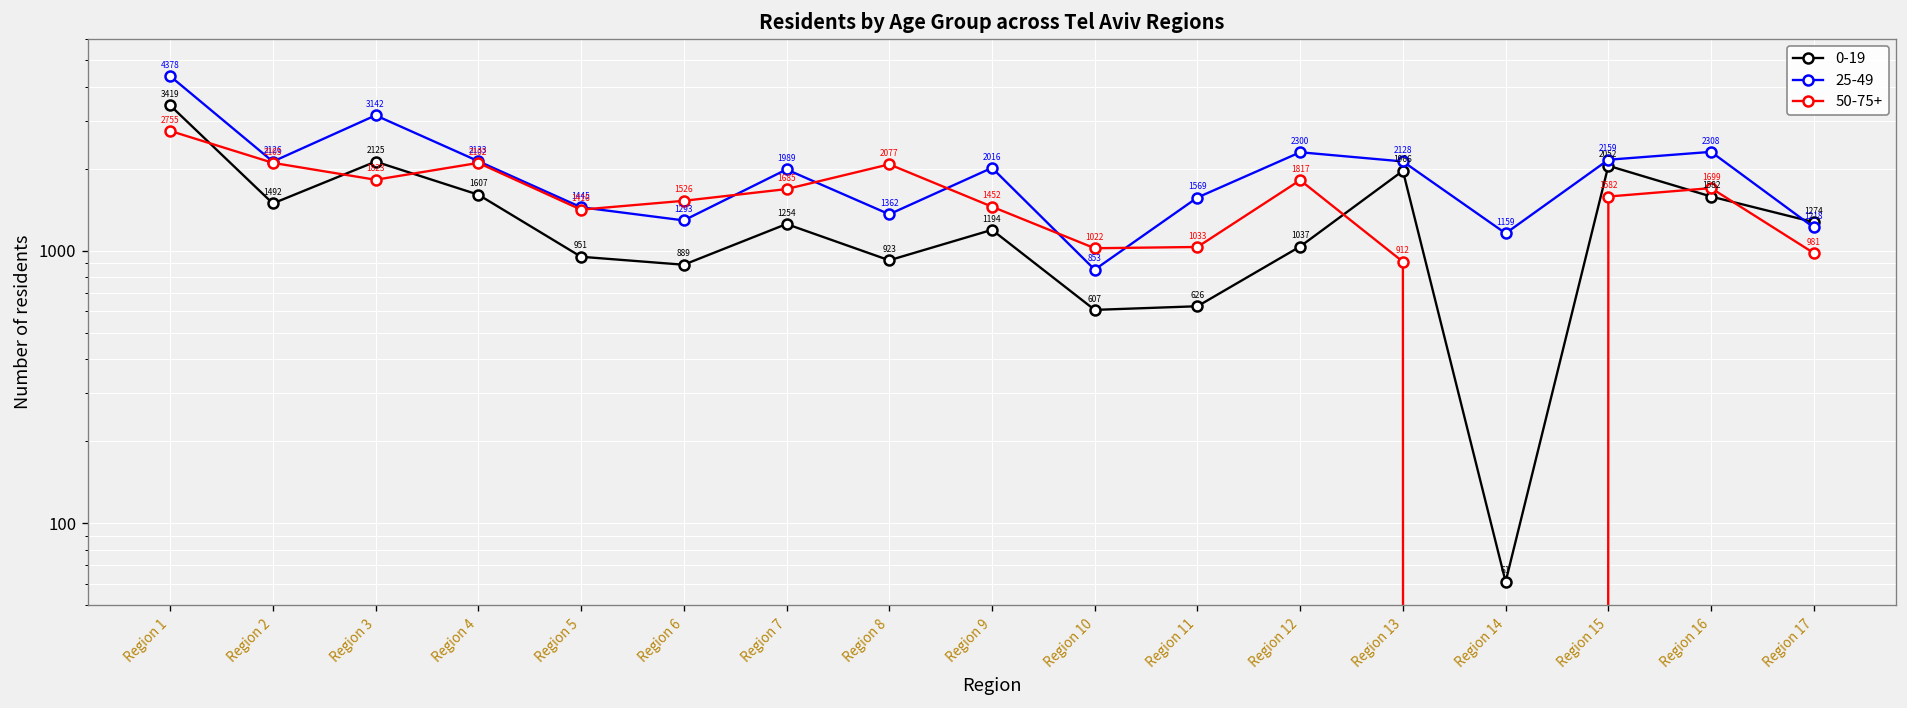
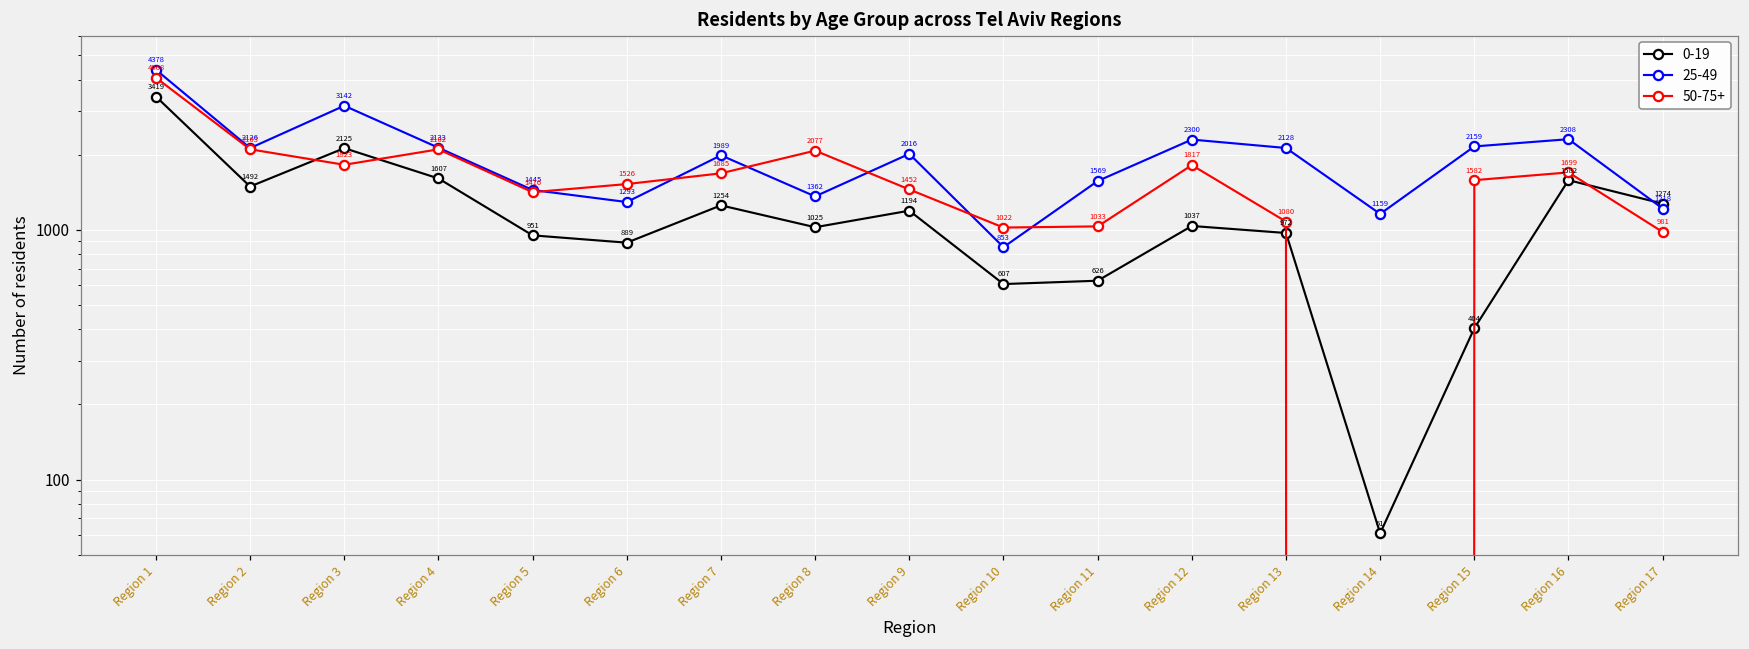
50-75+, Region 1: 2755 -> 4068
0-19, Region 8: 923 -> 1025
0-19, Region 13: 1966 -> 972
50-75+, Region 13: 912 -> 1080
0-19, Region 15: 2052 -> 404
